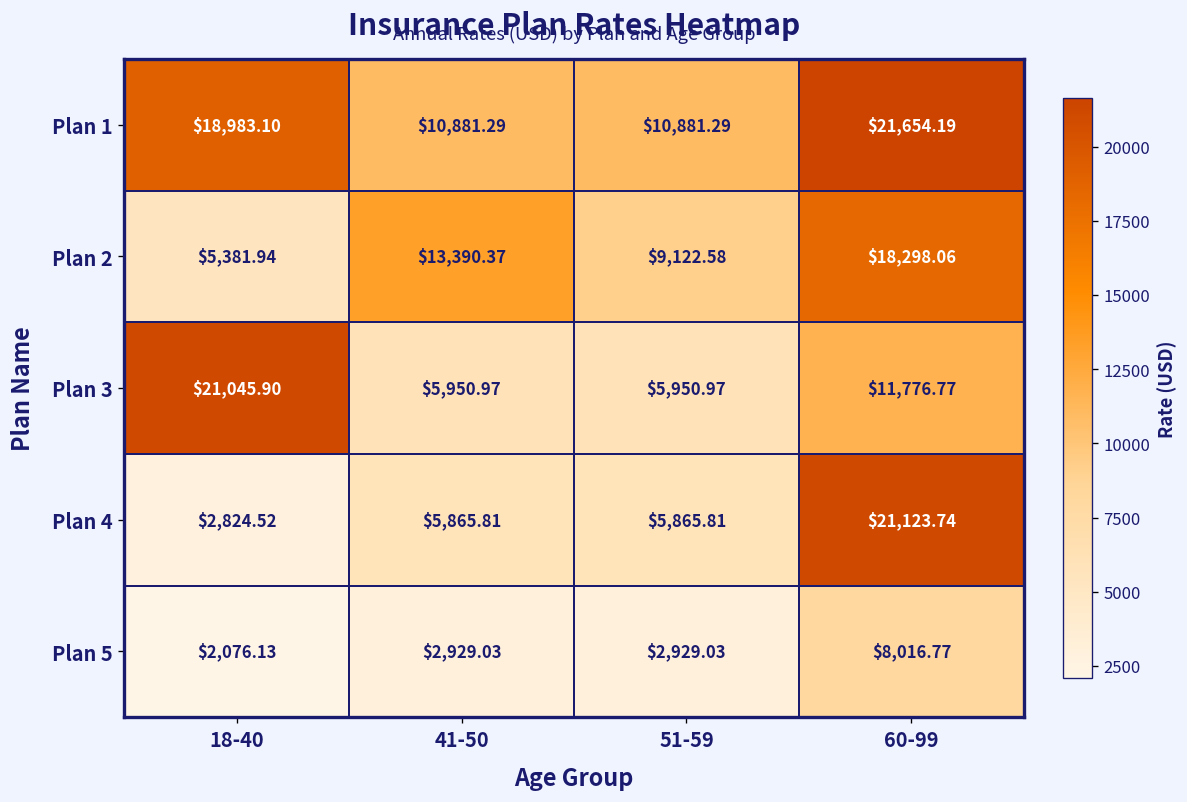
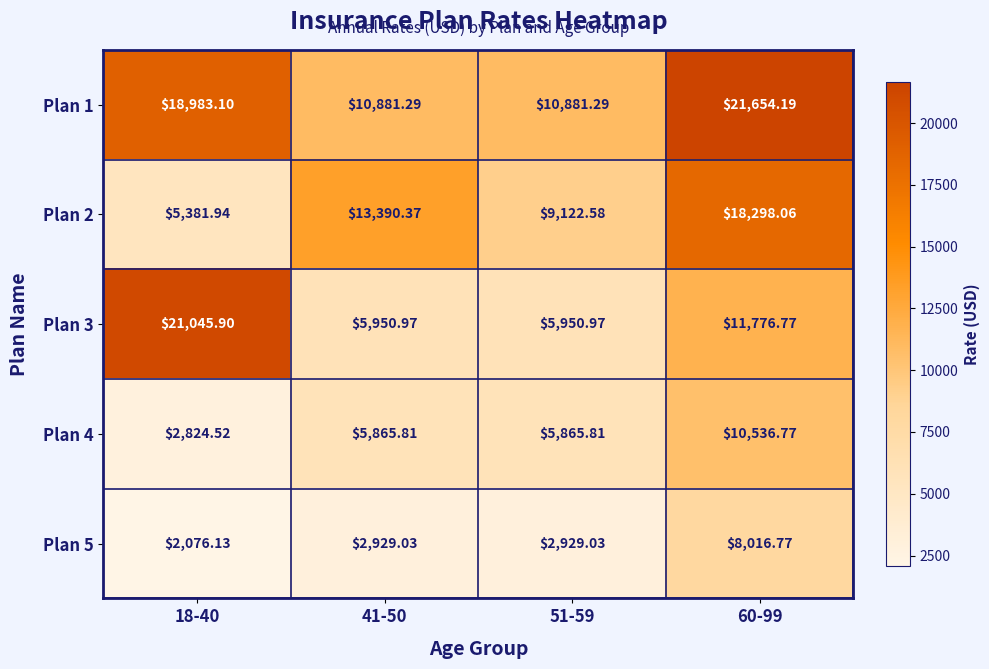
Plan 4, 60-99: $21,123.74 -> $10,536.77
